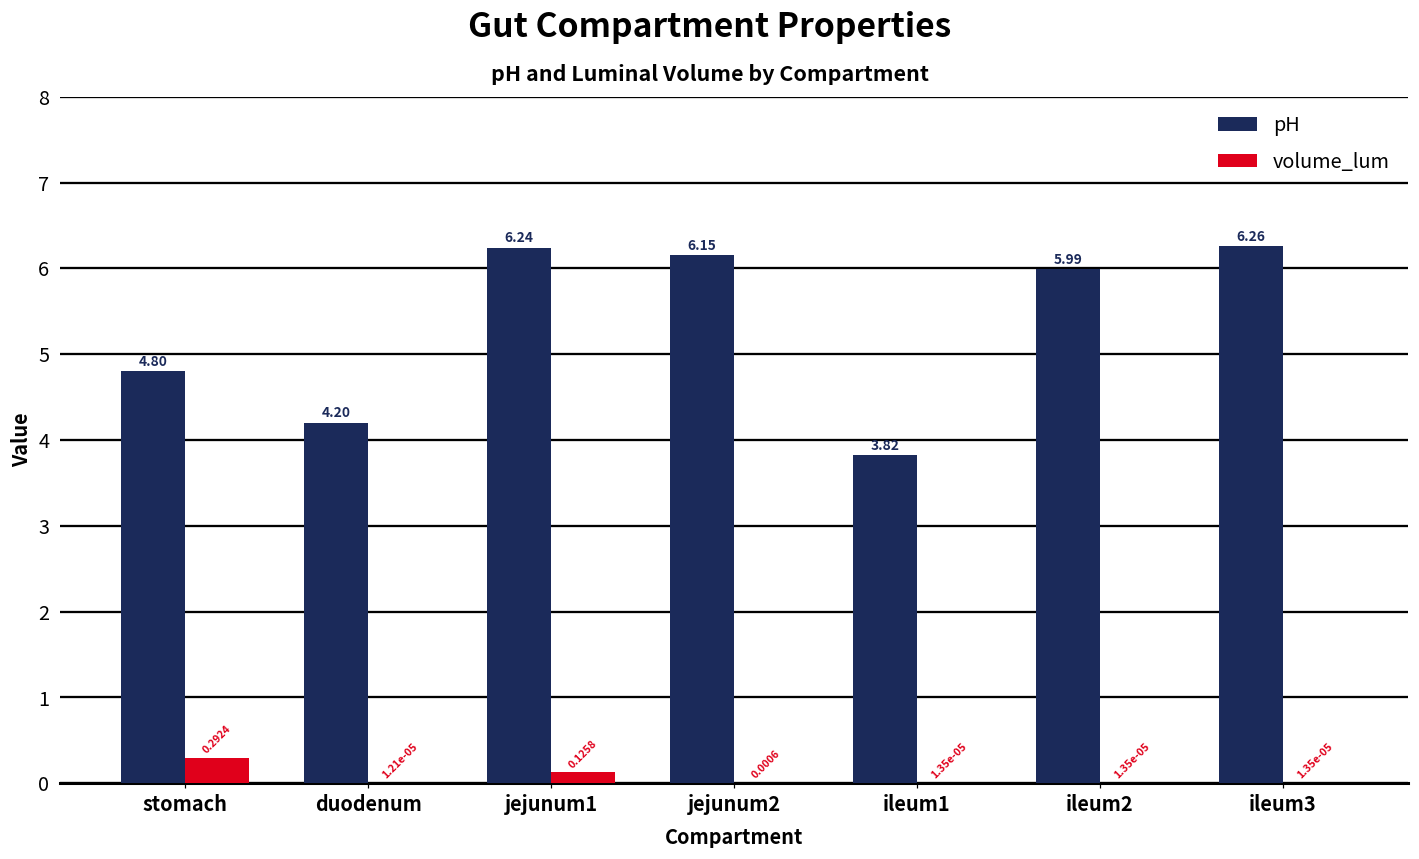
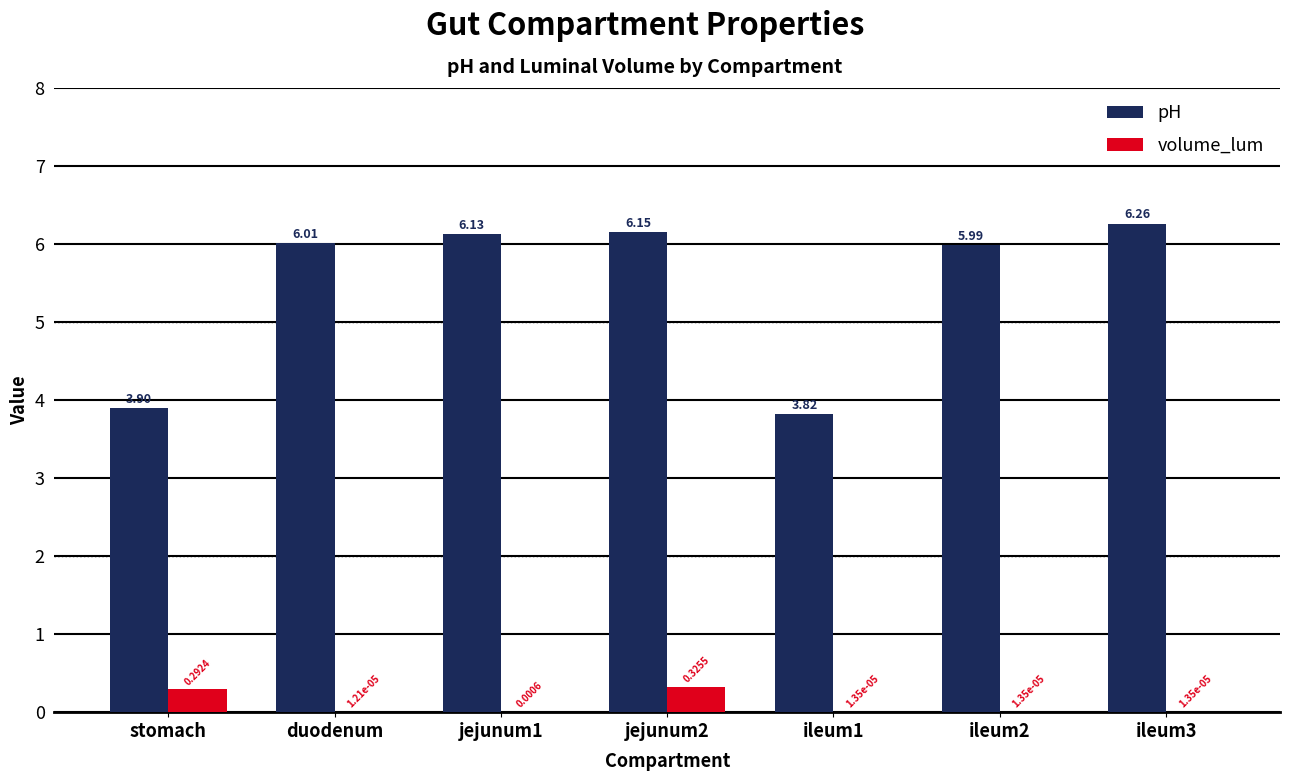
pH, stomach: 4.80 -> 3.90
pH, duodenum: 4.20 -> 6.01
pH, jejunum1: 6.24 -> 6.13
volume_lum, jejunum1: 0.1258 -> 0.0006
volume_lum, jejunum2: 0.0006 -> 0.3255
